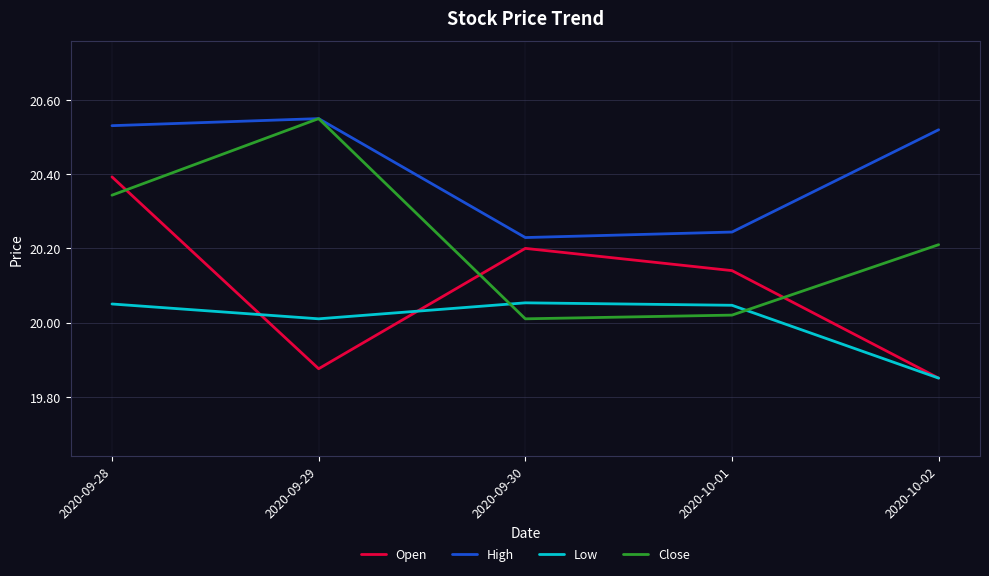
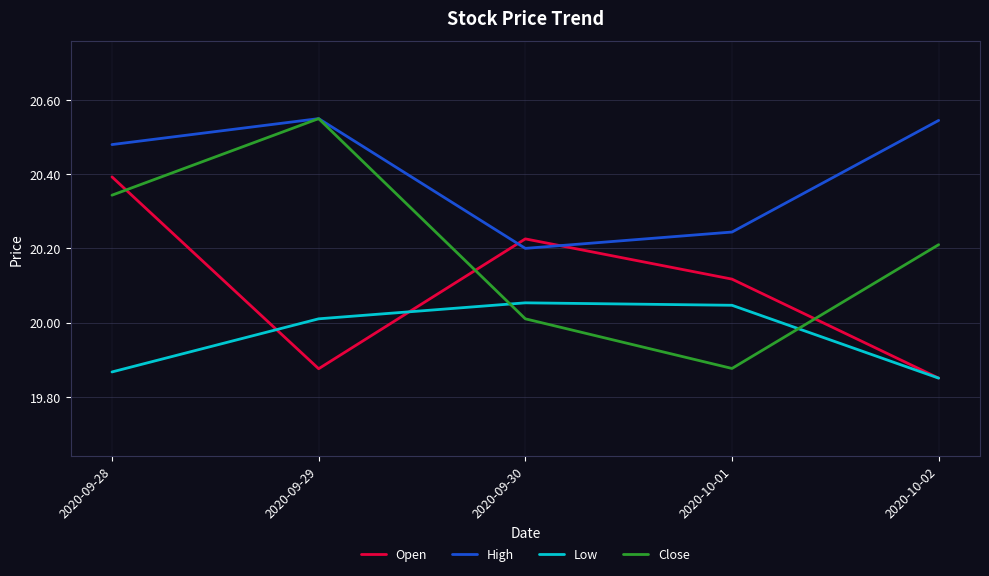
High, 2020-09-28: 20.53 -> 20.48
Low, 2020-09-28: 20.05 -> 19.87
Open, 2020-09-30: 20.20 -> 20.23
High, 2020-09-30: 20.23 -> 20.20
Open, 2020-10-01: 20.14 -> 20.12
Close, 2020-10-01: 20.02 -> 19.88
High, 2020-10-02: 20.52 -> 20.55
